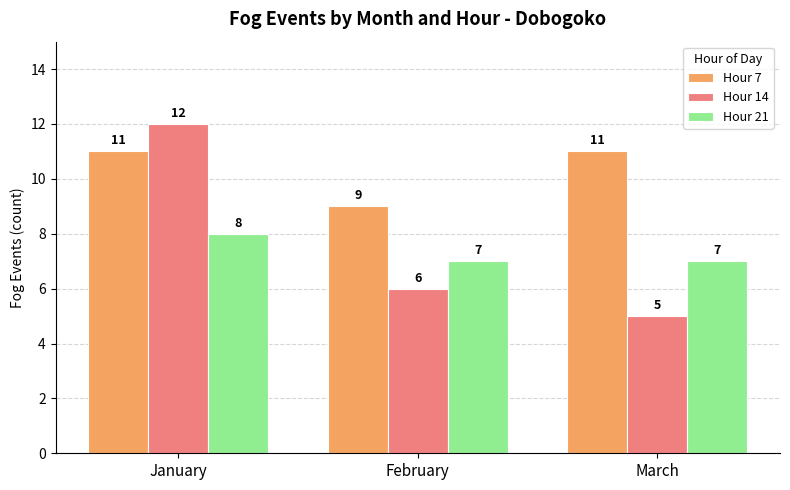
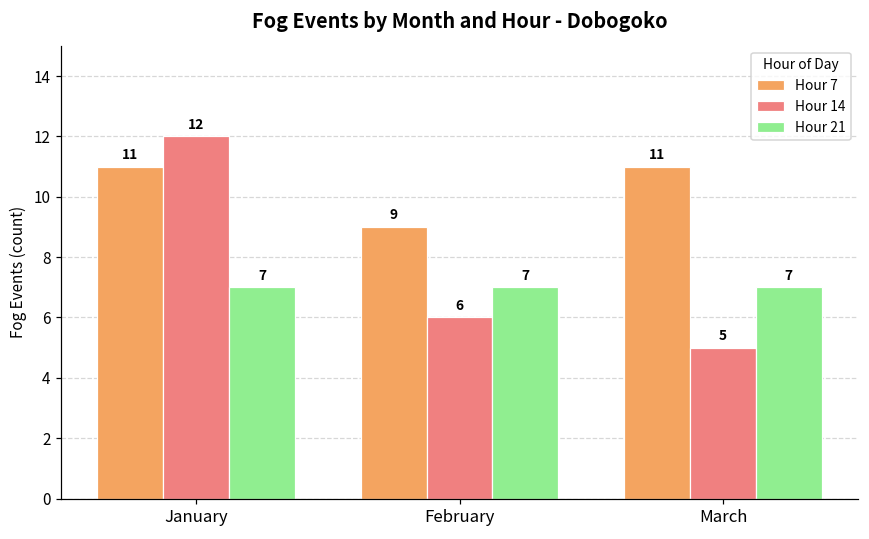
Hour 21, January: 8 -> 7
